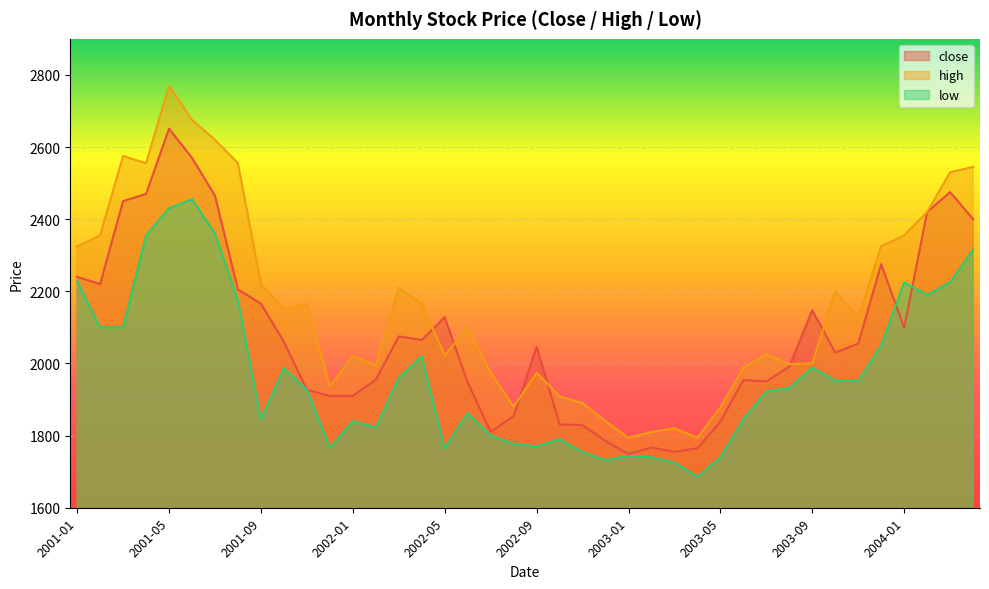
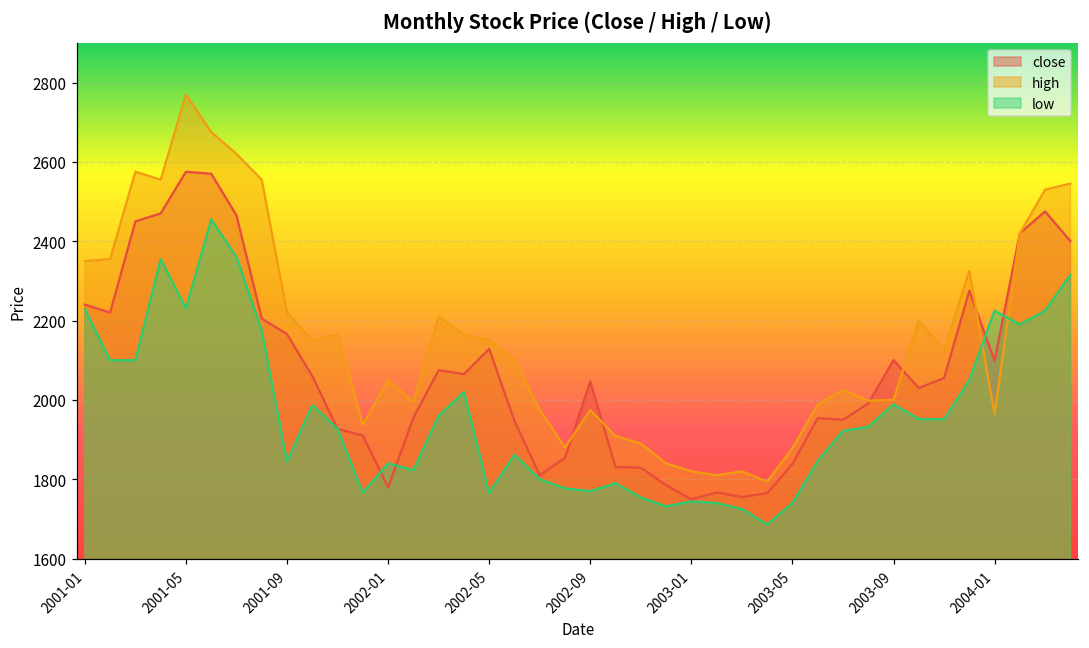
high, 2001-01: 2320 -> 2350
close, 2001-05: 2650 -> 2580
low, 2001-05: 2430 -> 2230
close, 2002-01: 1910 -> 1780
high, 2002-01: 2020 -> 2050
high, 2002-05: 2020 -> 2150
high, 2003-01: 1790 -> 1820
close, 2003-09: 2150 -> 2100
high, 2004-01: 2360 -> 1960
